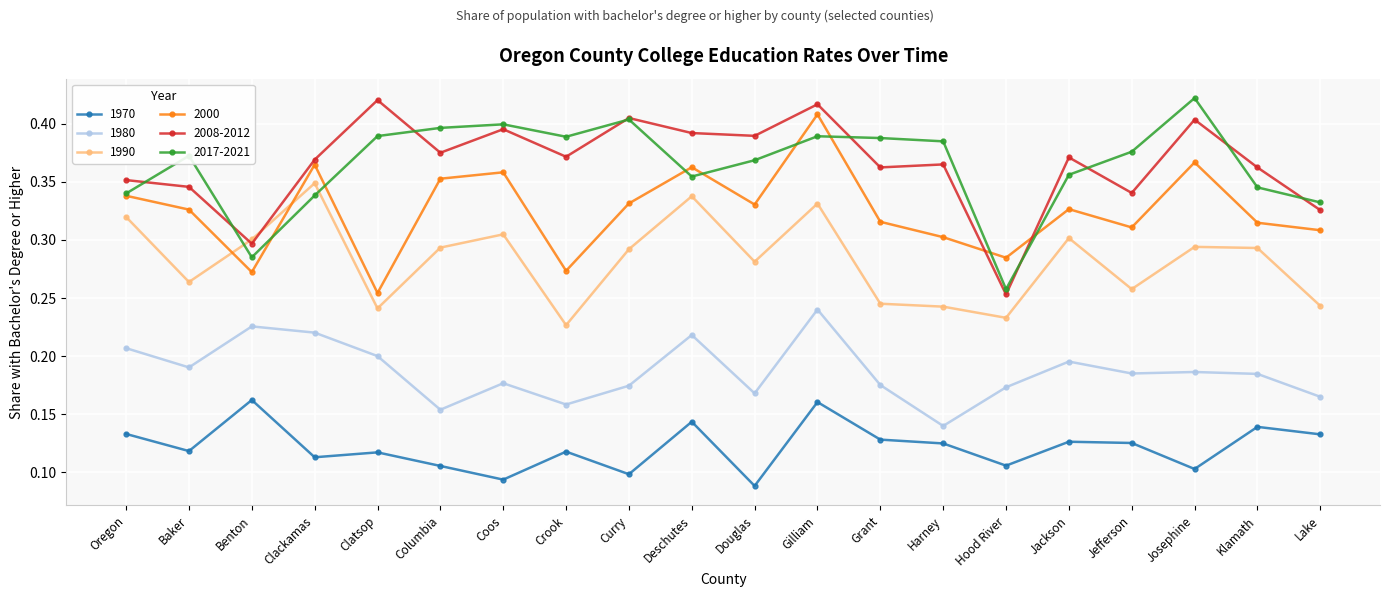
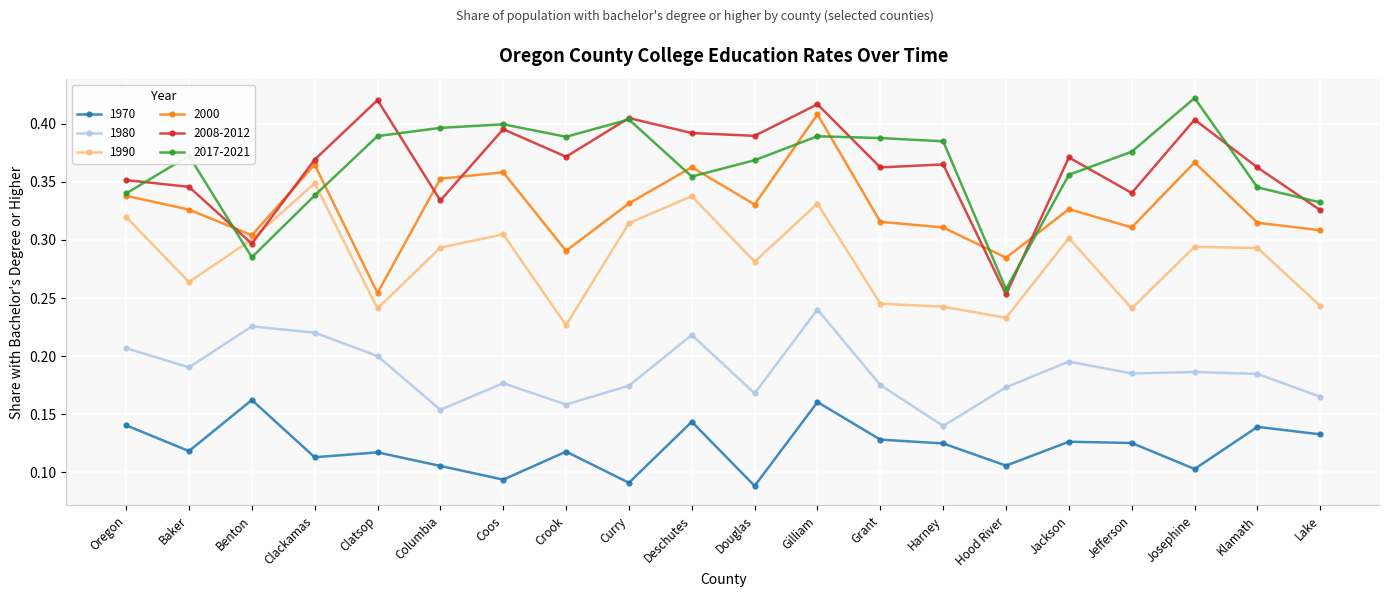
1970, Oregon: 0.133 -> 0.140
2000, Benton: 0.272 -> 0.304
2008-2012, Columbia: 0.375 -> 0.334
2000, Crook: 0.273 -> 0.290
1970, Curry: 0.098 -> 0.091
1990, Curry: 0.292 -> 0.314
2000, Harney: 0.302 -> 0.311
1990, Jefferson: 0.257 -> 0.241
